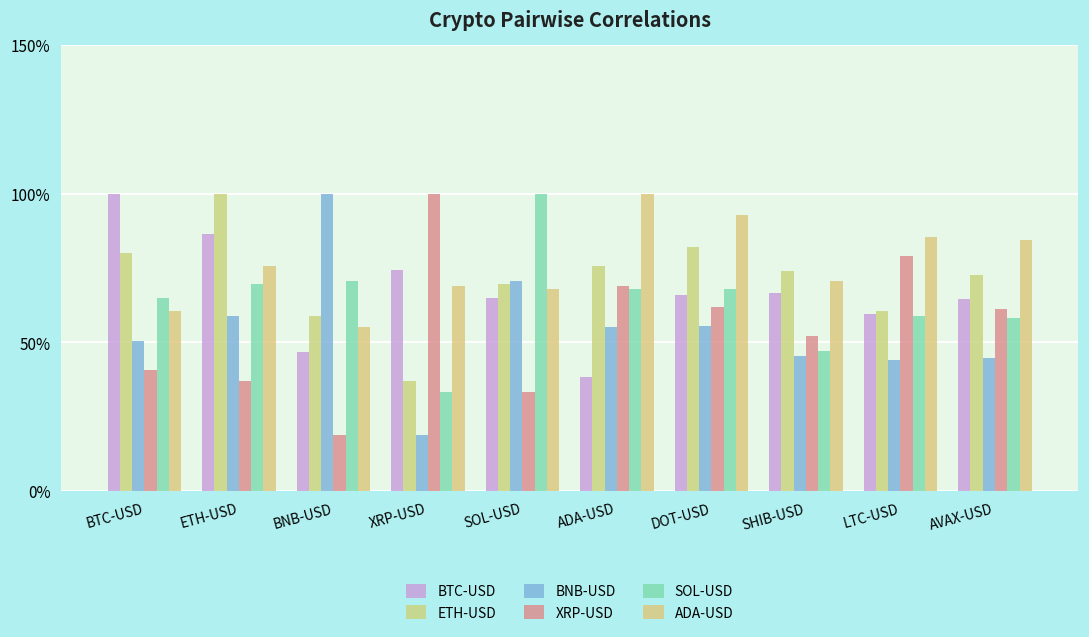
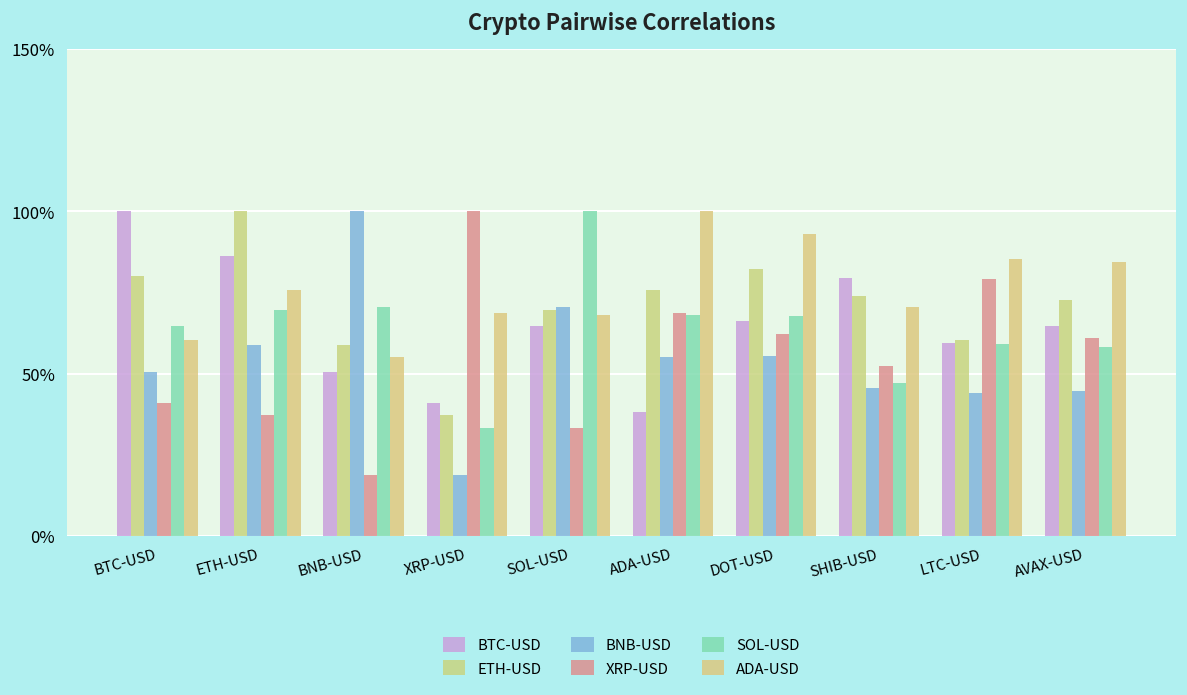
BTC-USD, BNB-USD: 47% -> 51%
BTC-USD, XRP-USD: 74% -> 41%
BTC-USD, SHIB-USD: 67% -> 80%
